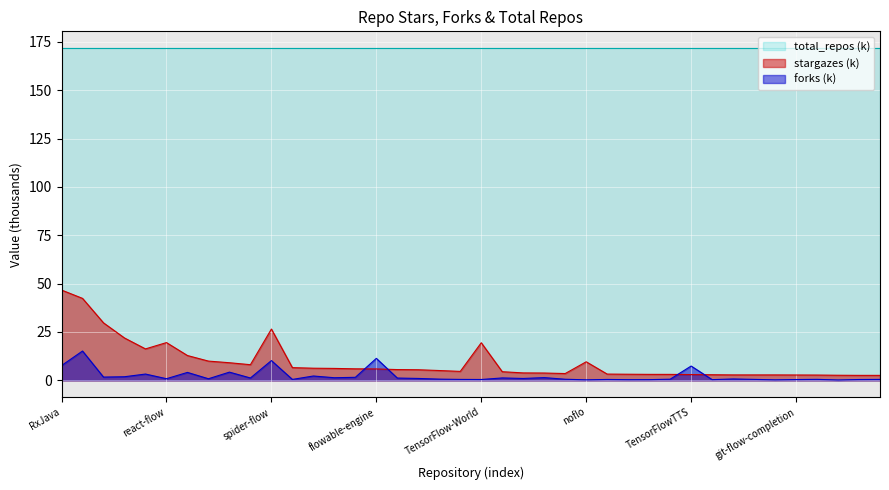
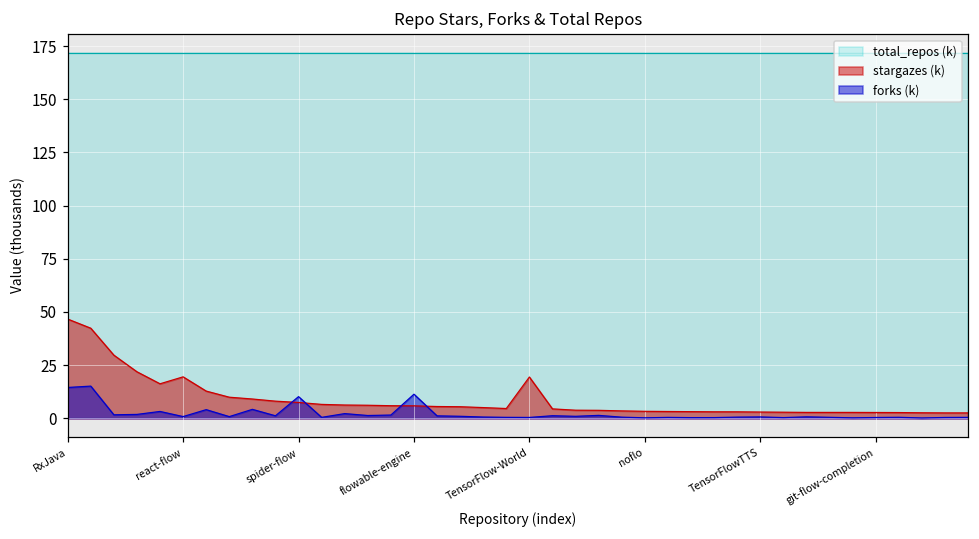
forks (k), RxJava: 8 -> 15
stargazes (k), spider-flow: 27 -> 7
stargazes (k), noflo: 10 -> 3
forks (k), TensorFlowTTS: 7 -> 1
